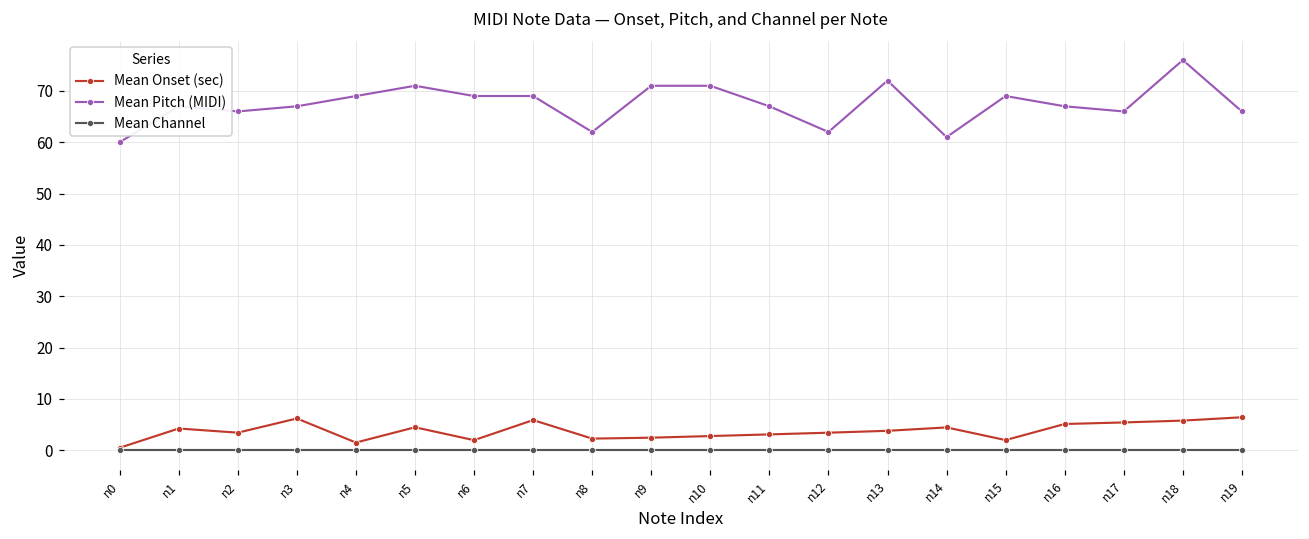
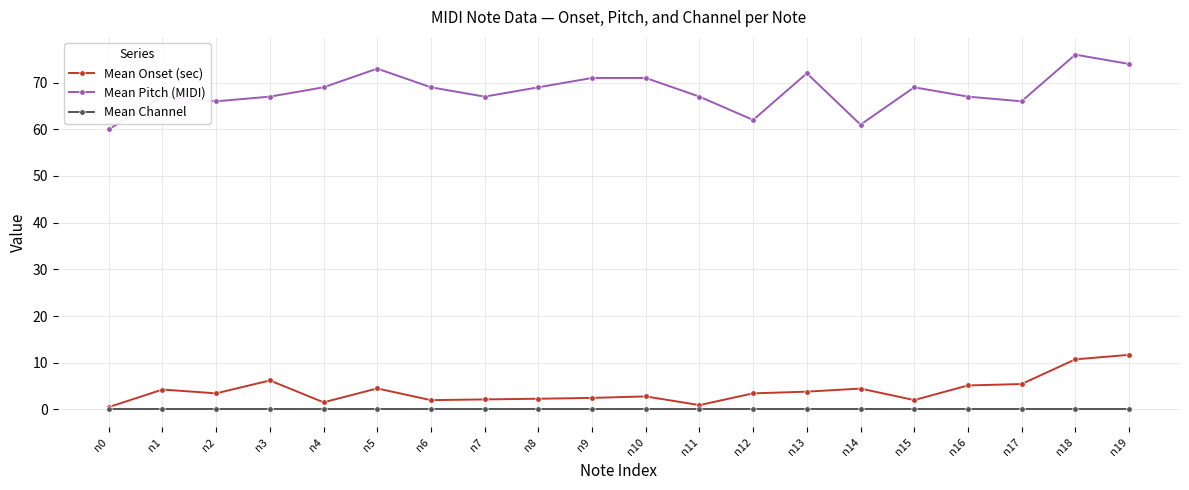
Mean Pitch (MIDI), n5: 71 -> 73
Mean Onset (sec), n7: 6 -> 2
Mean Pitch (MIDI), n7: 69 -> 67
Mean Pitch (MIDI), n8: 62 -> 69
Mean Onset (sec), n11: 3 -> 1
Mean Onset (sec), n18: 6 -> 11
Mean Onset (sec), n19: 6 -> 12
Mean Pitch (MIDI), n19: 66 -> 74
